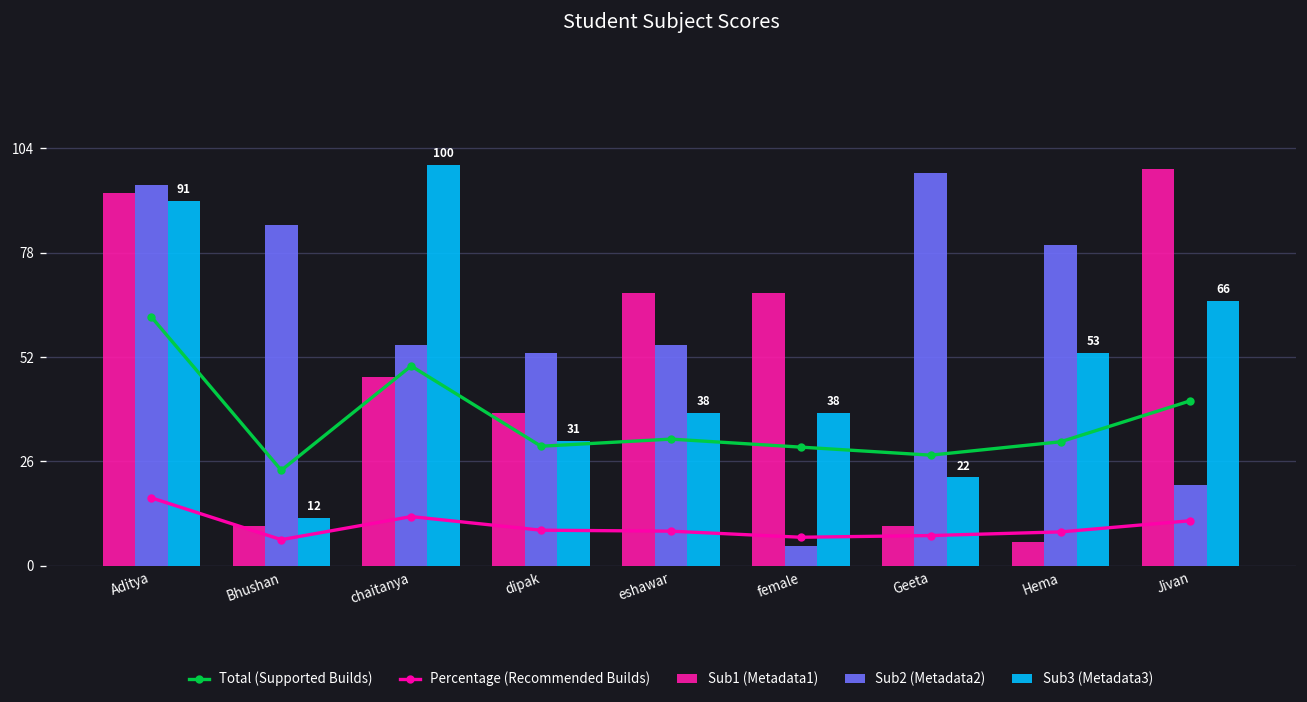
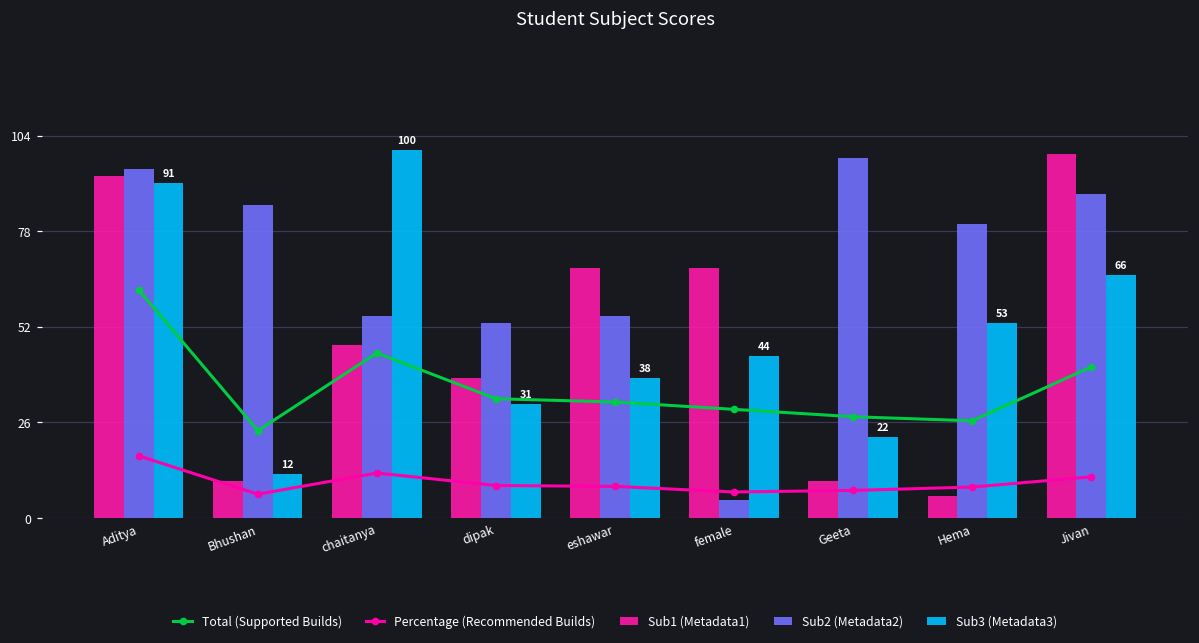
Total (Supported Builds), chaitanya: 50 -> 45
Total (Supported Builds), dipak: 30 -> 32
Sub3 (Metadata3), female: 38 -> 44
Total (Supported Builds), Hema: 31 -> 26
Sub2 (Metadata2), Jivan: 20 -> 88
